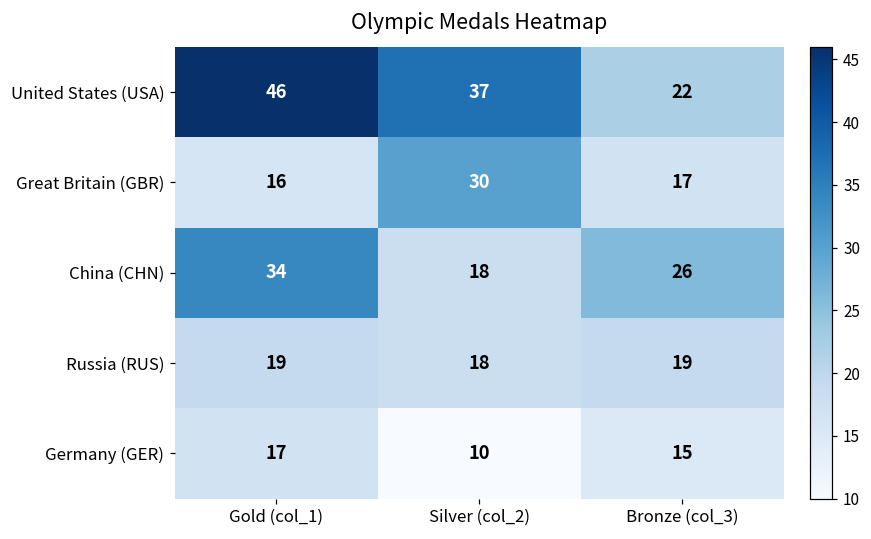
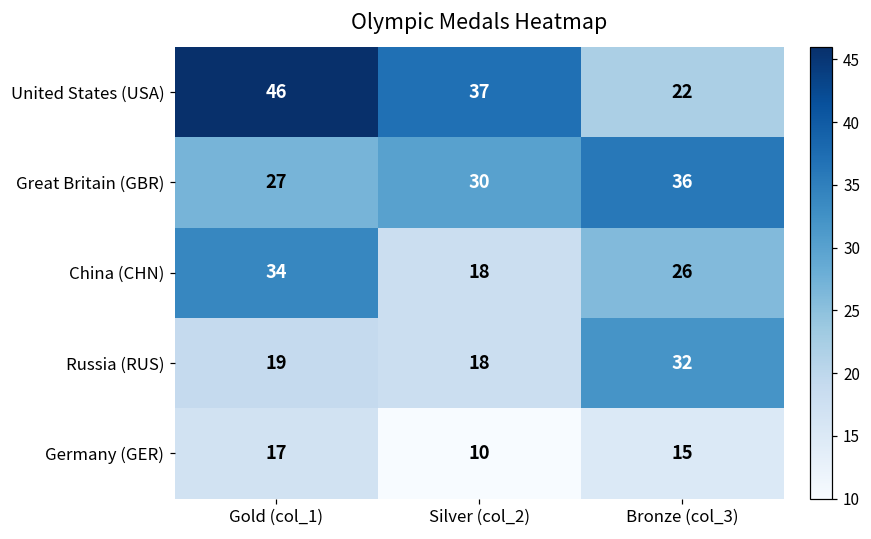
Great Britain (GBR), Gold (col_1): 16 -> 27
Great Britain (GBR), Bronze (col_3): 17 -> 36
Russia (RUS), Bronze (col_3): 19 -> 32
